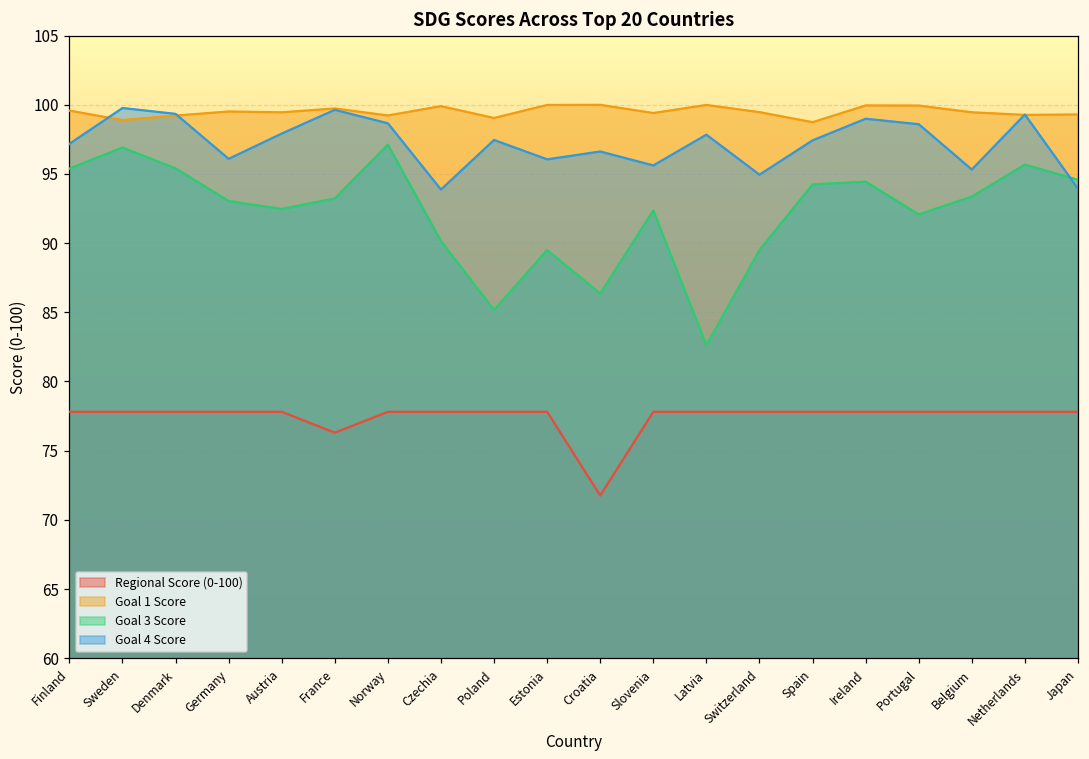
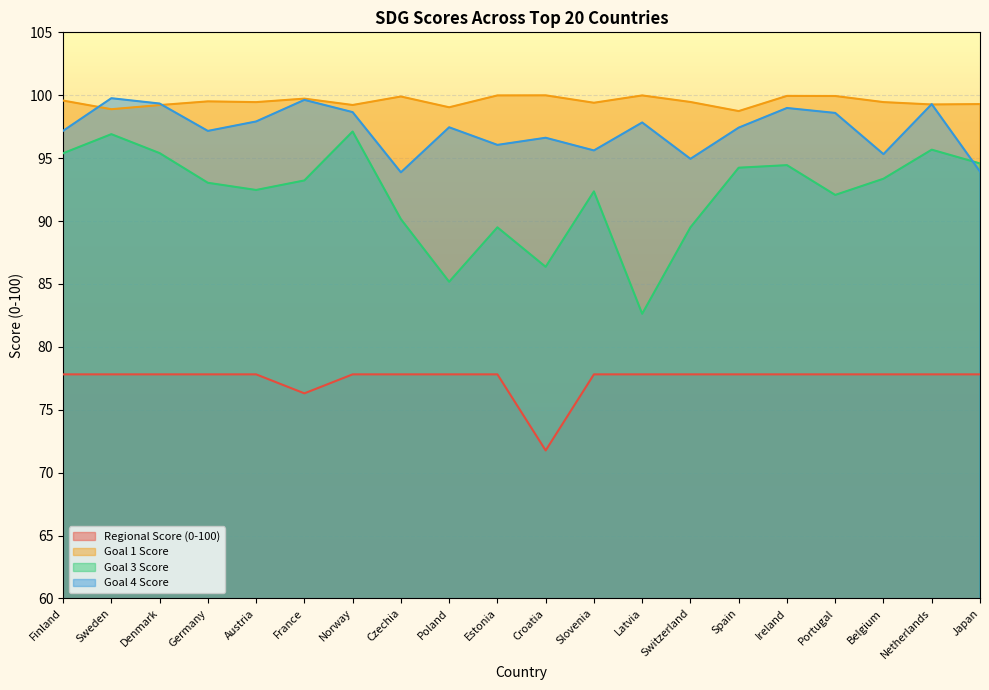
Goal 4 Score, Germany: 96.1 -> 97.2
